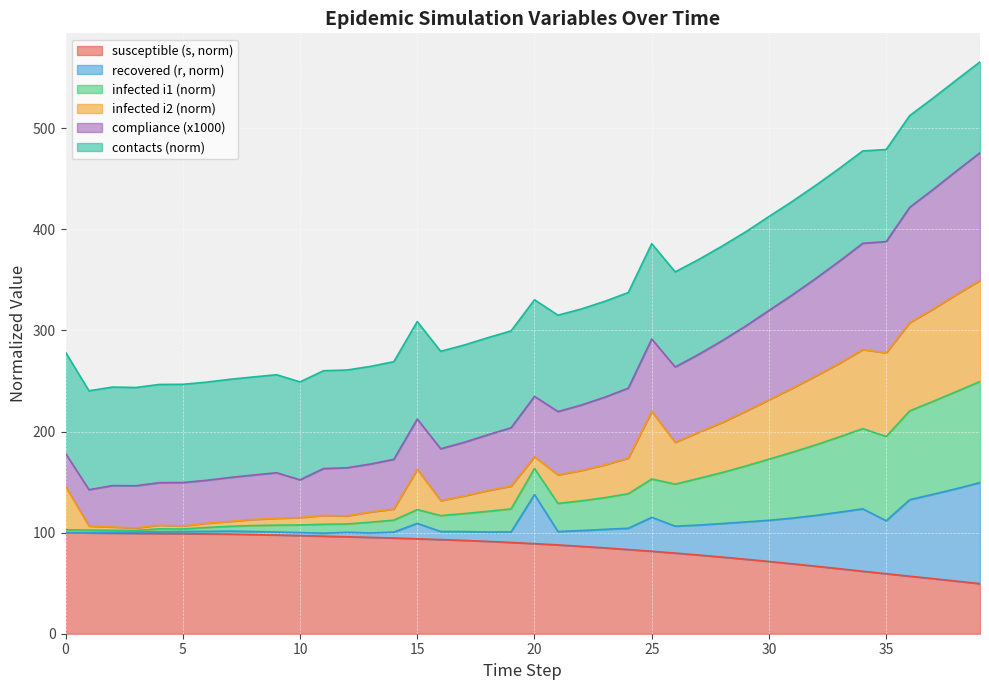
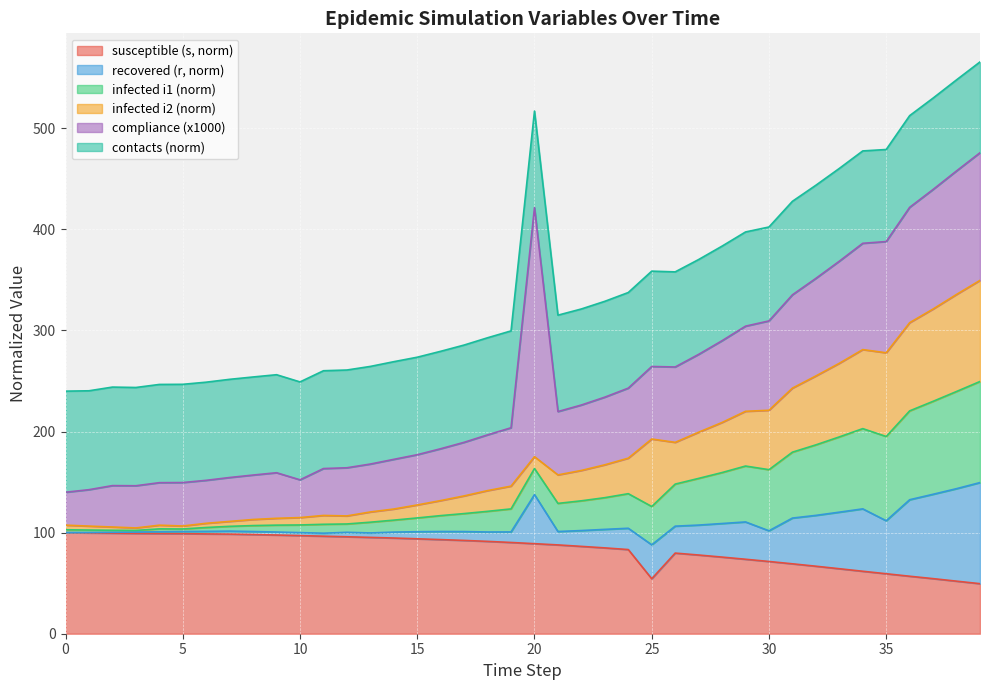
infected i2 (norm), 0: 43 -> 5
recovered (r, norm), 15: 15 -> 7
infected i2 (norm), 15: 40 -> 13
compliance (x1000), 20: 60 -> 246
susceptible (s, norm), 25: 82 -> 54
recovered (r, norm), 30: 41 -> 30
